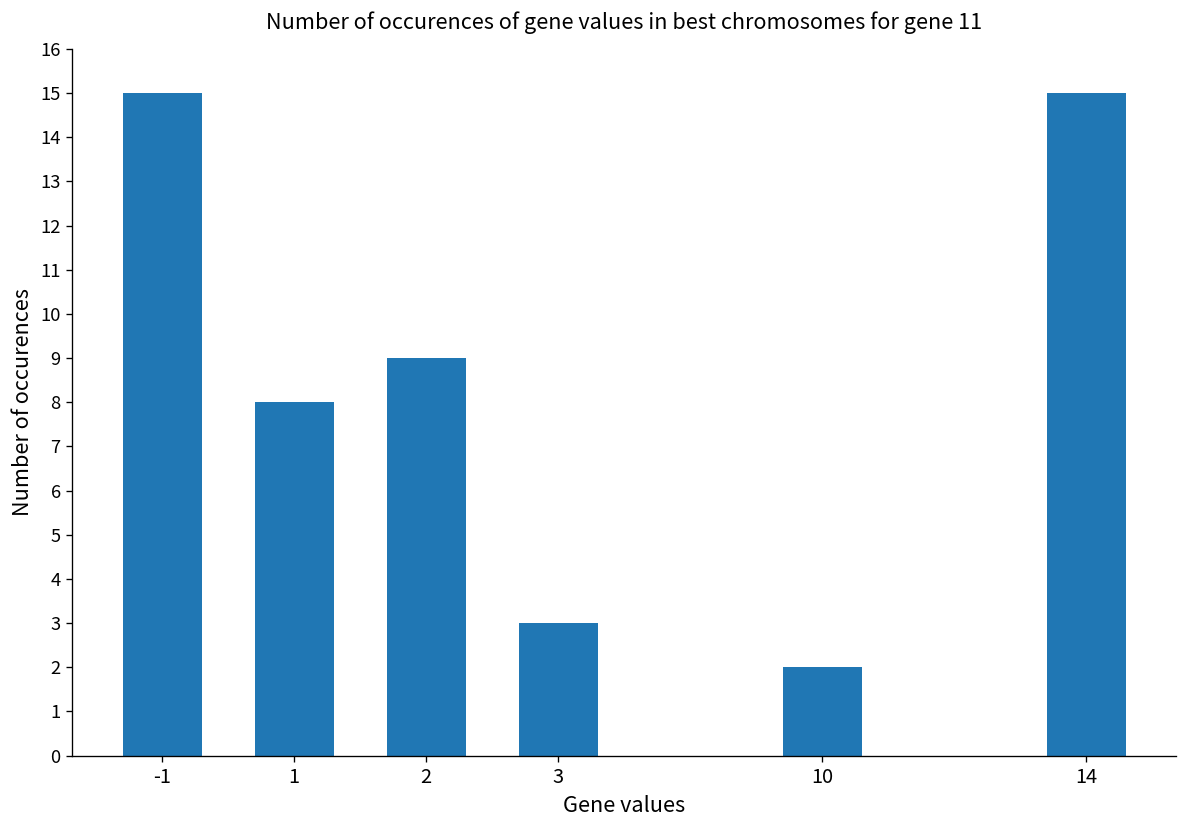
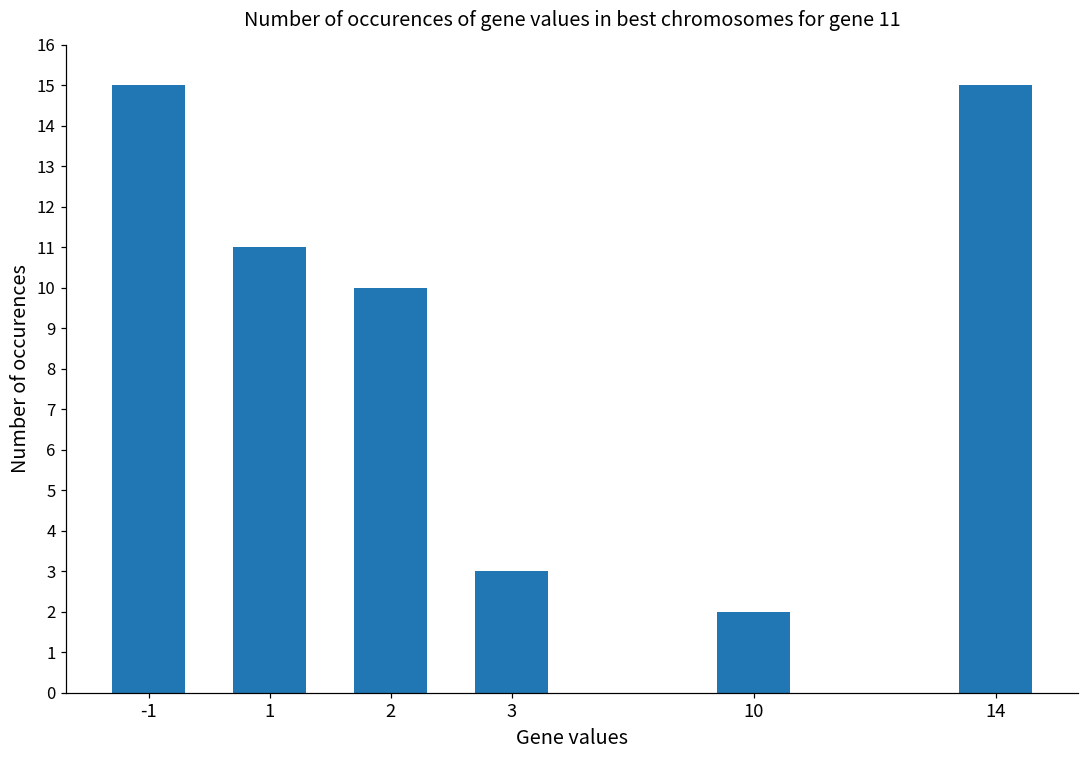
1: 8 -> 11
2: 9 -> 10
